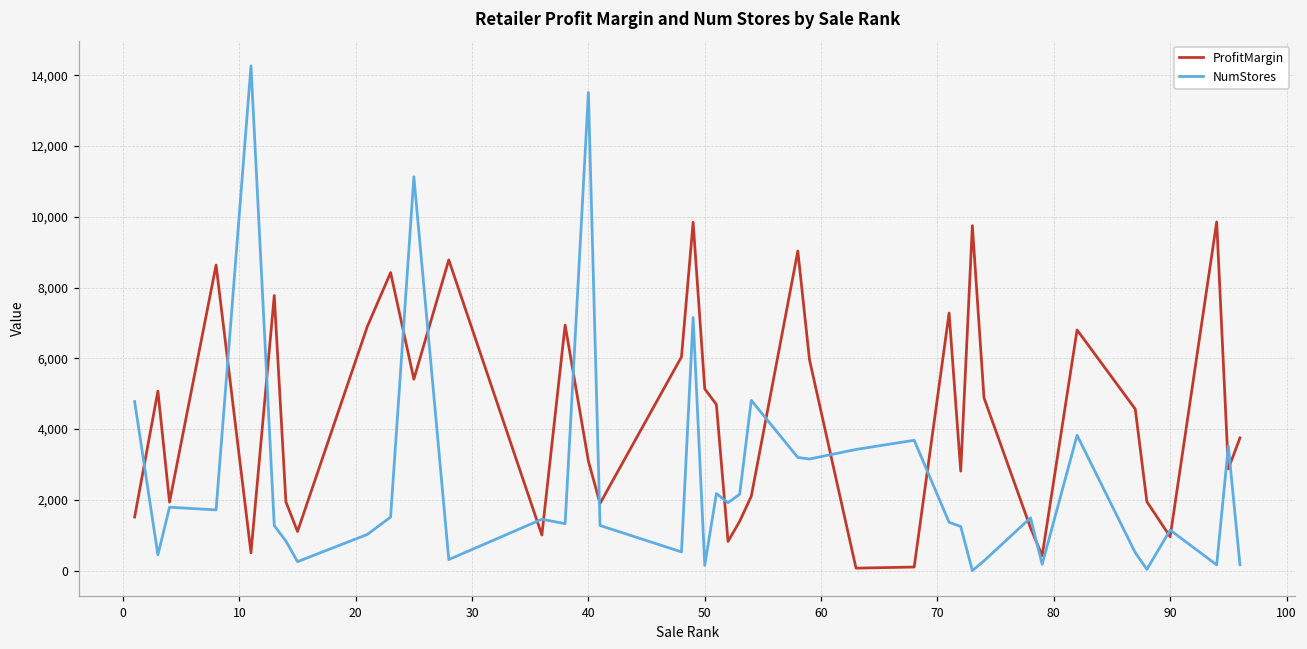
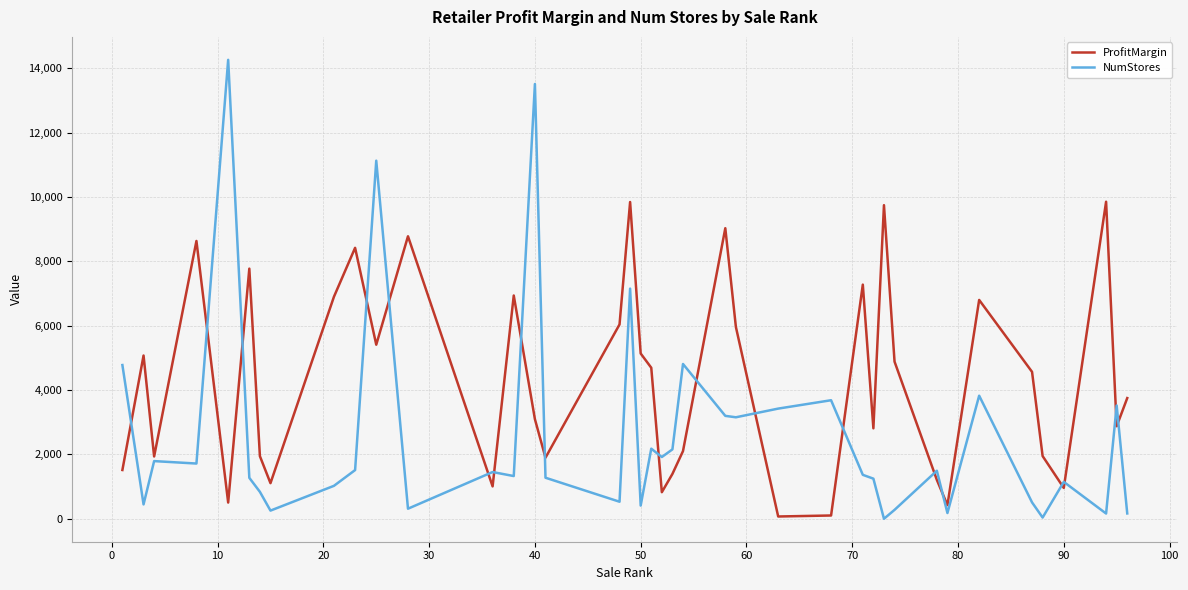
NumStores, 50: 100 -> 400
